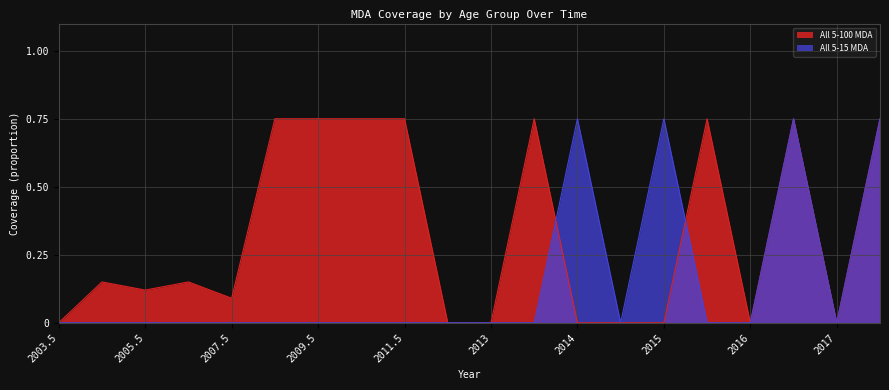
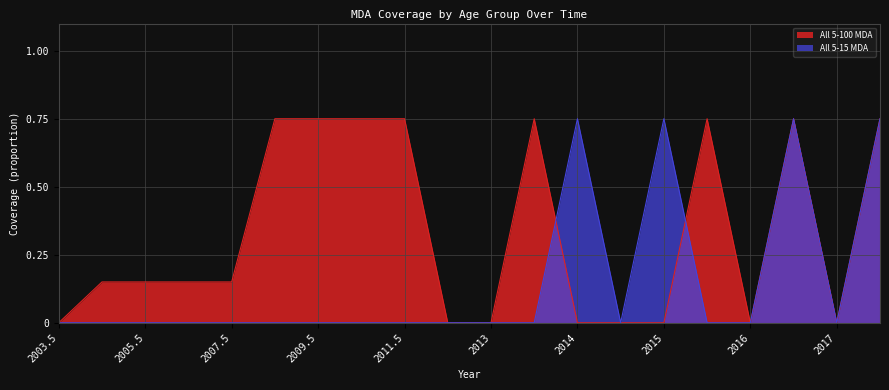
All 5-100 MDA, 2005.5: 0.12 -> 0.15
All 5-100 MDA, 2007.5: 0.09 -> 0.15
